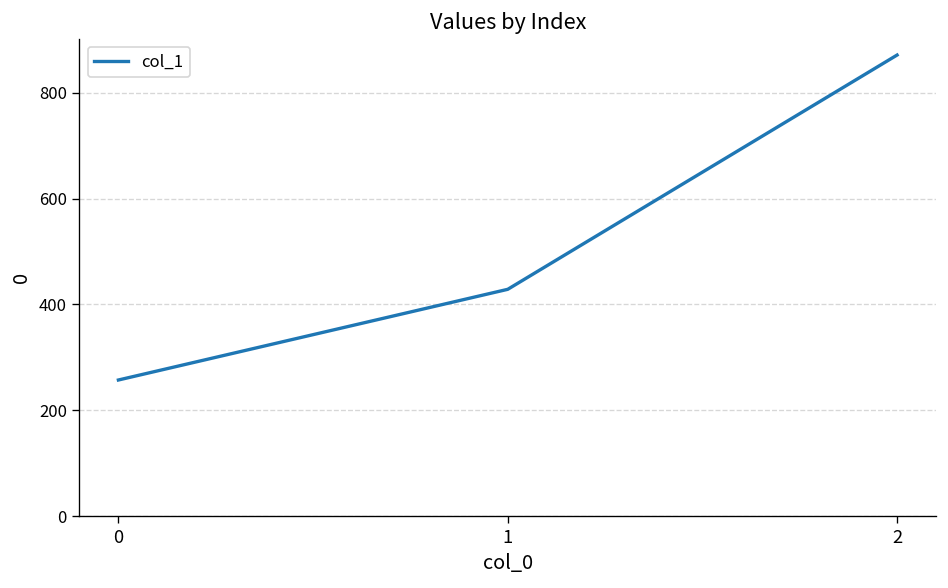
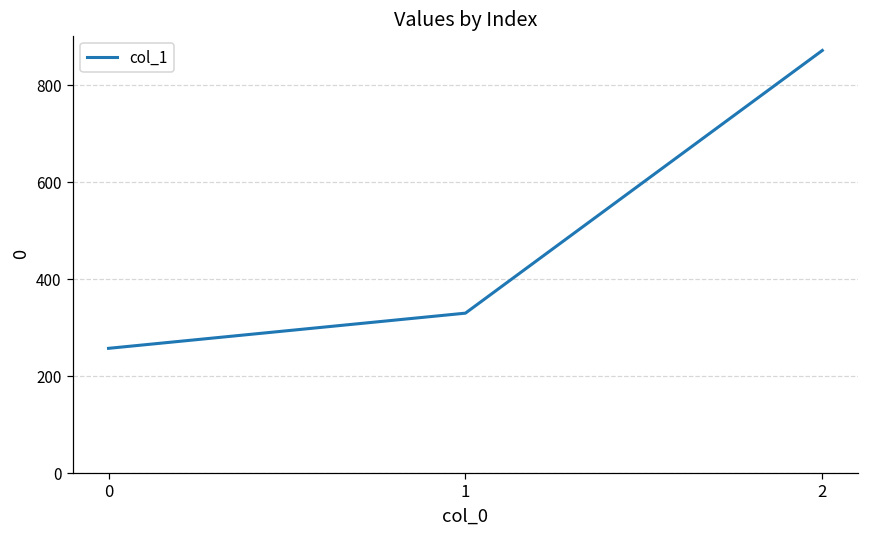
1: 430 -> 330
